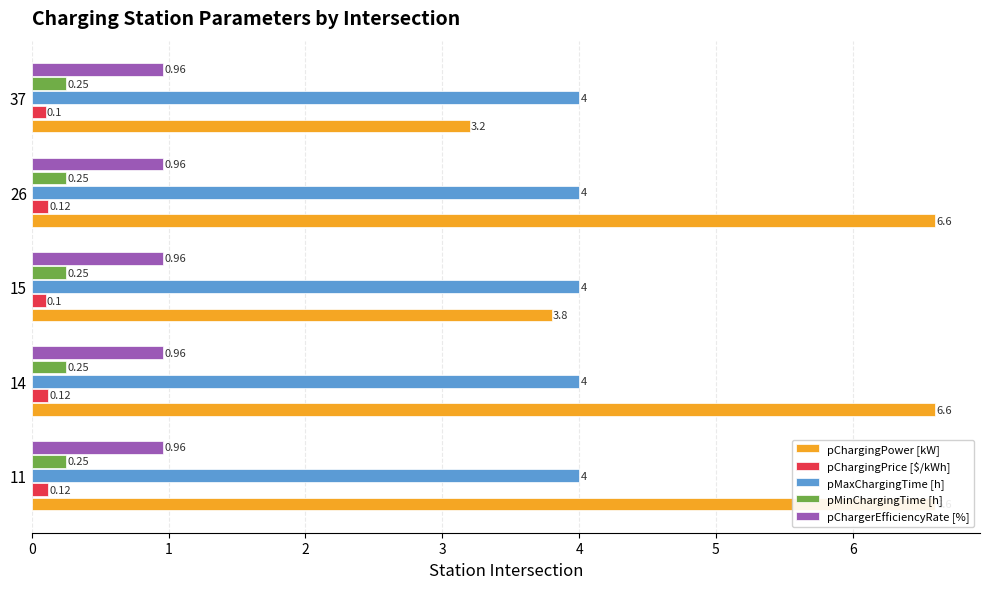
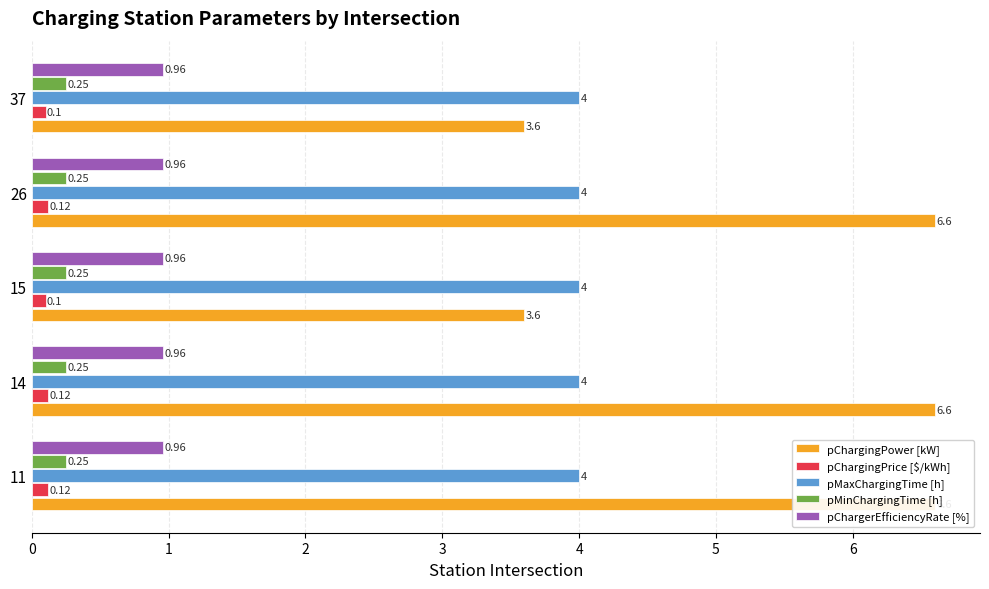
pChargingPower [kW], 37: 3.2 -> 3.6
pChargingPower [kW], 15: 3.8 -> 3.6
